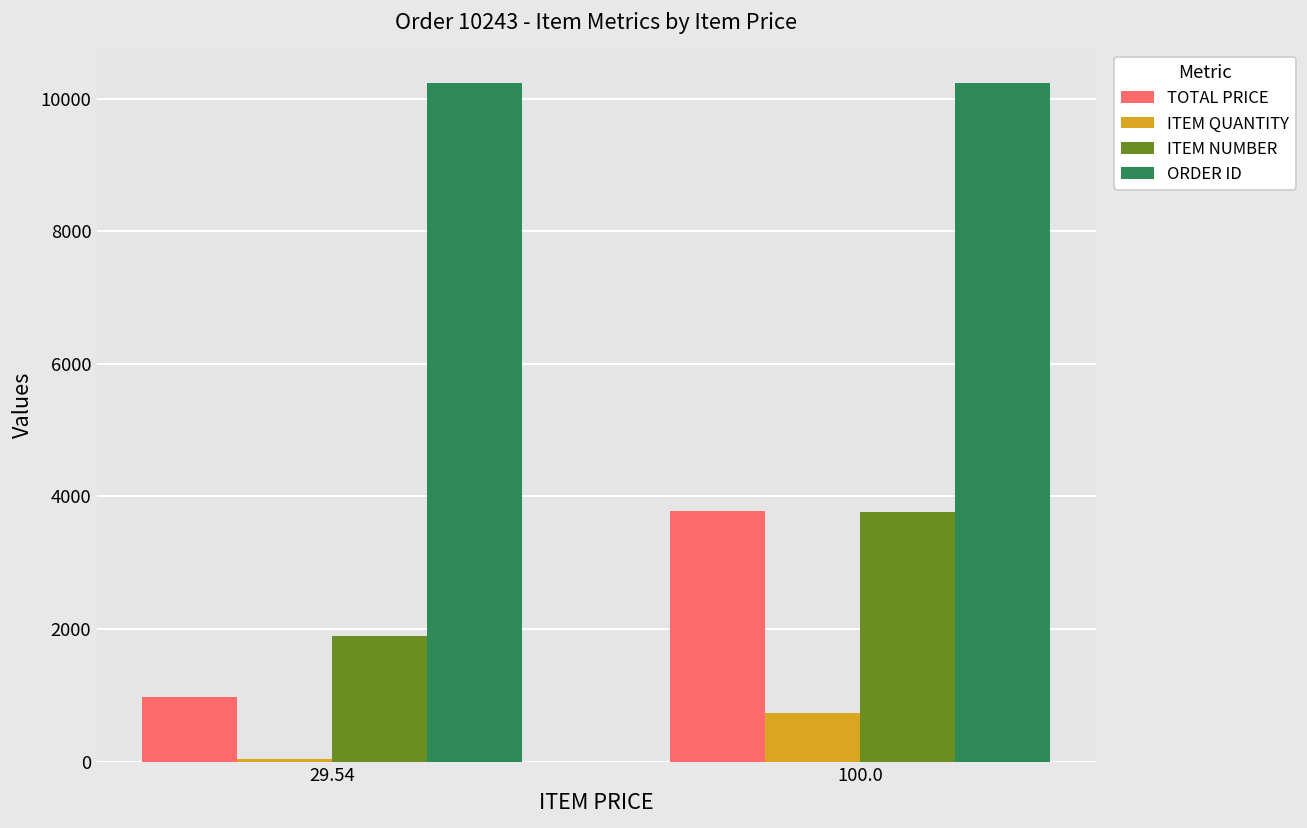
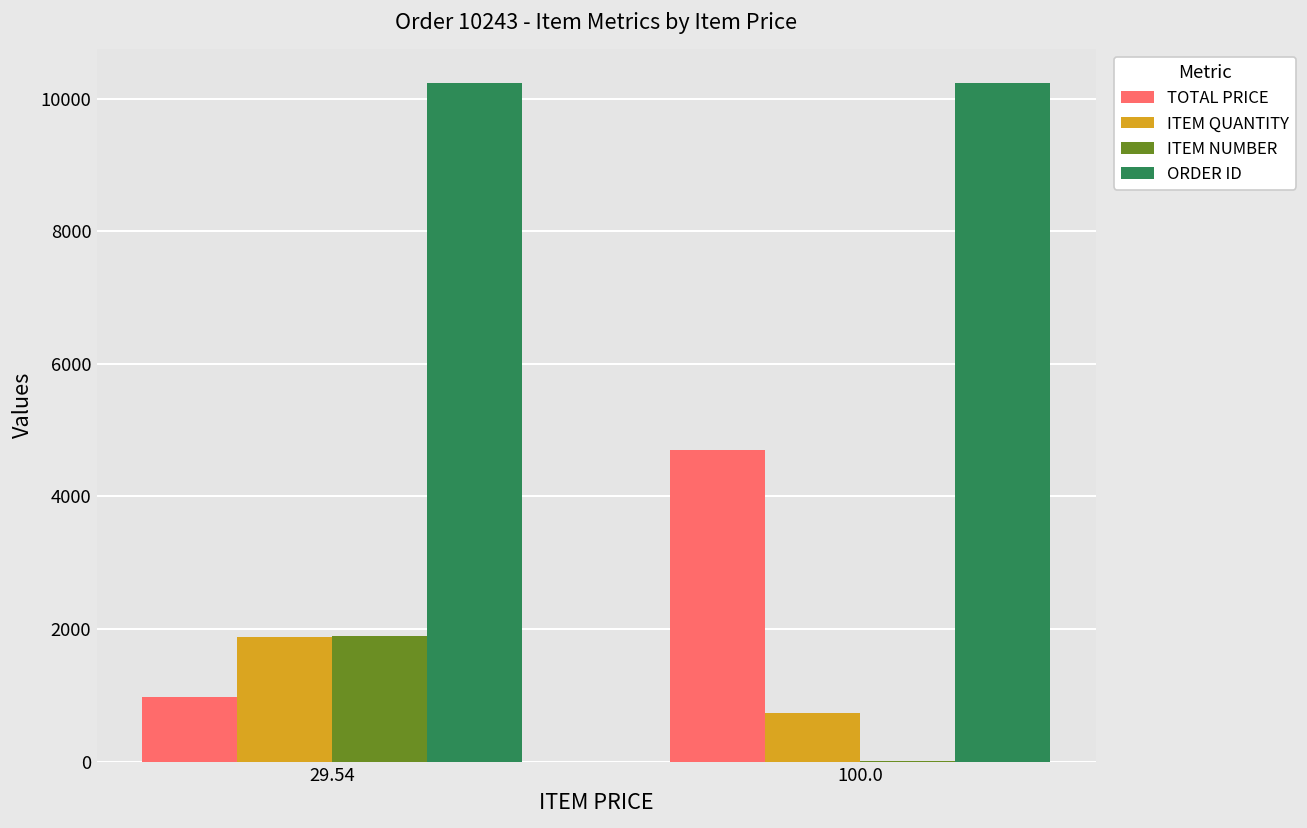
ITEM QUANTITY, 29.54: 0 -> 1900
TOTAL PRICE, 100.0: 3800 -> 4700
ITEM NUMBER, 100.0: 3800 -> 0
